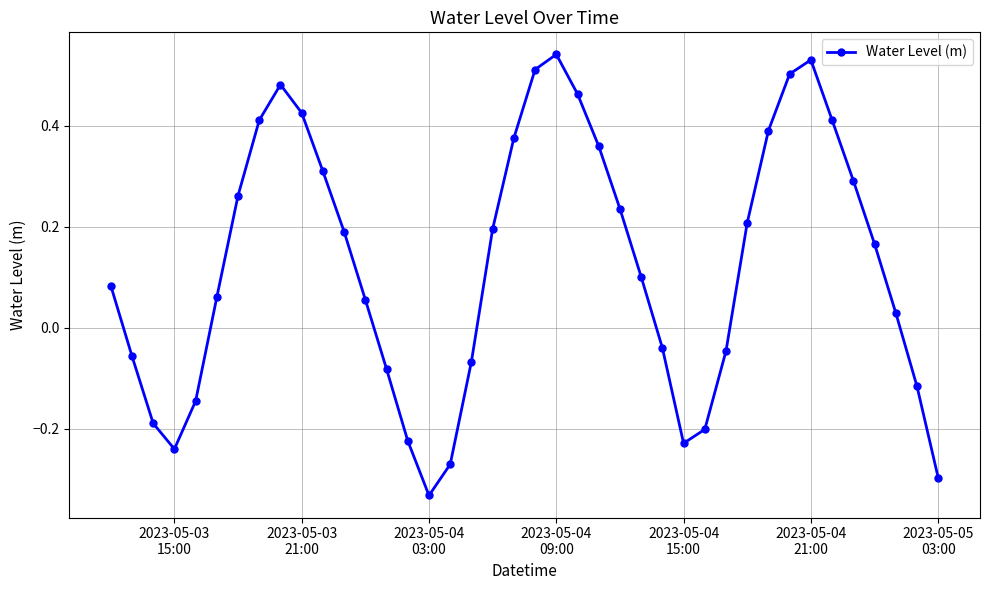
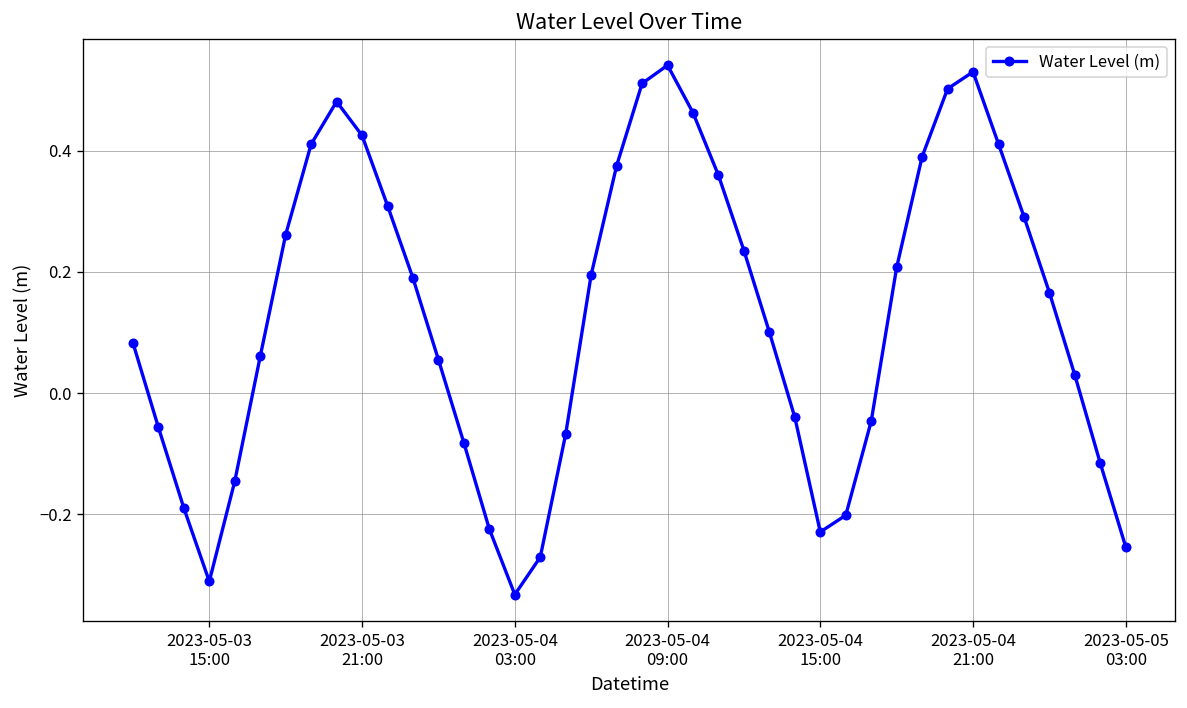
2023-05-03 15:00: -0.24 -> -0.31
2023-05-05 03:00: -0.30 -> -0.25
